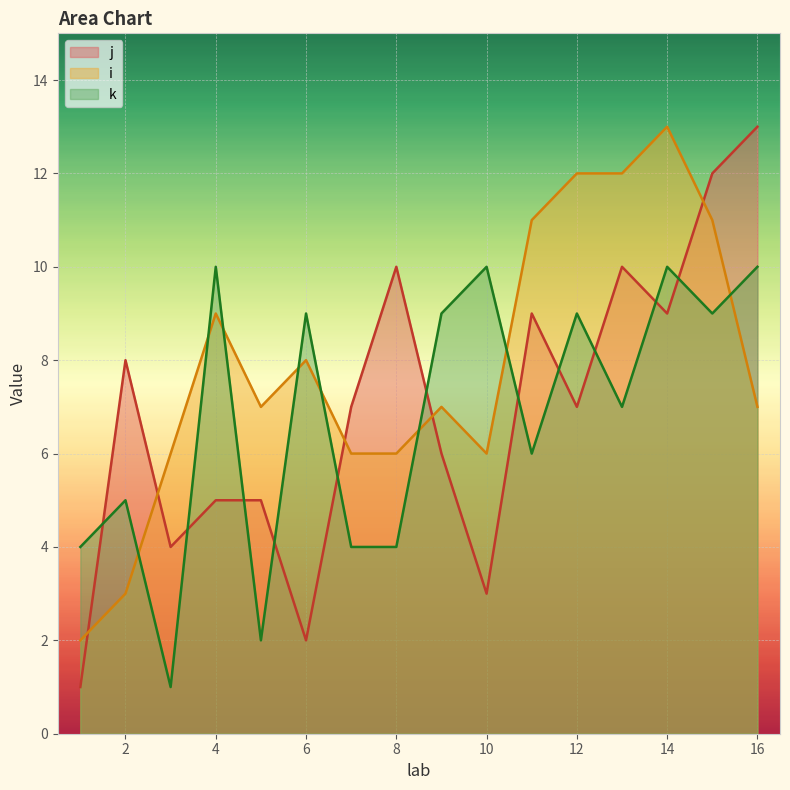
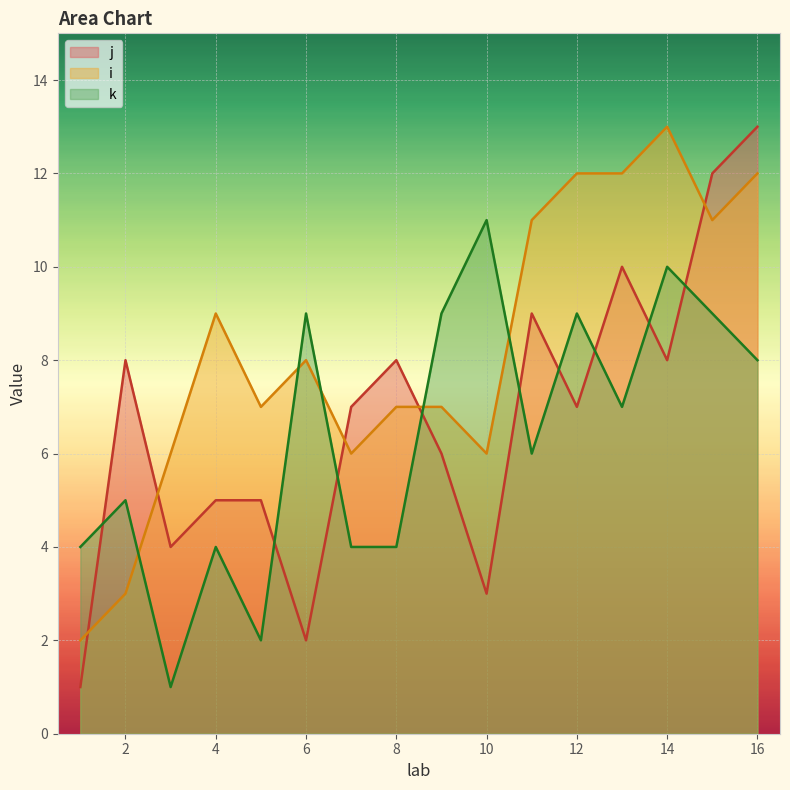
k, 4: 10 -> 4
j, 8: 10 -> 8
i, 8: 6 -> 7
k, 10: 10 -> 11
j, 14: 9 -> 8
i, 16: 7 -> 12
k, 16: 10 -> 8
